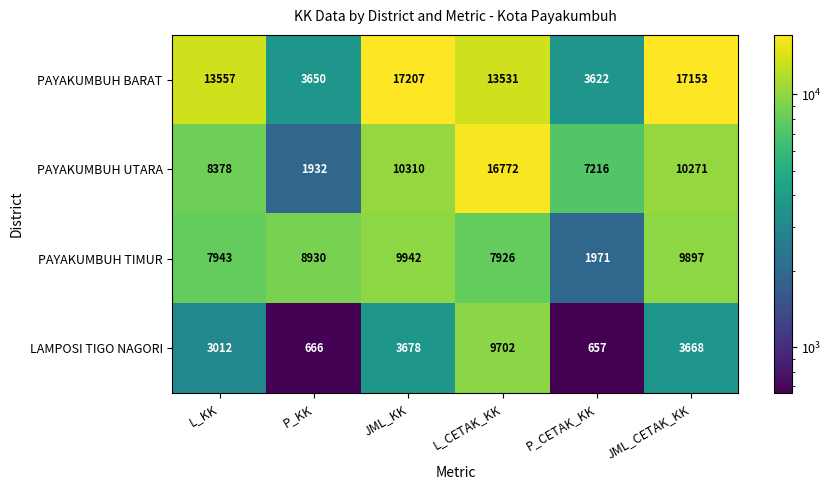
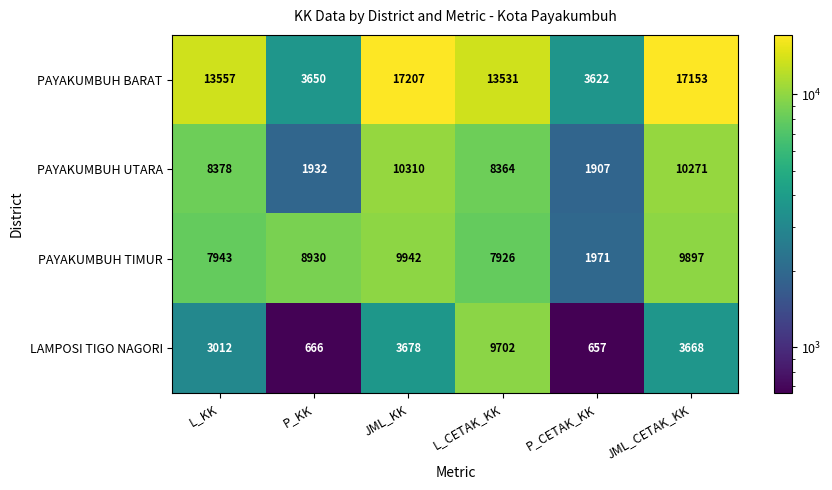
PAYAKUMBUH UTARA, L_CETAK_KK: 16772 -> 8364
PAYAKUMBUH UTARA, P_CETAK_KK: 7216 -> 1907
